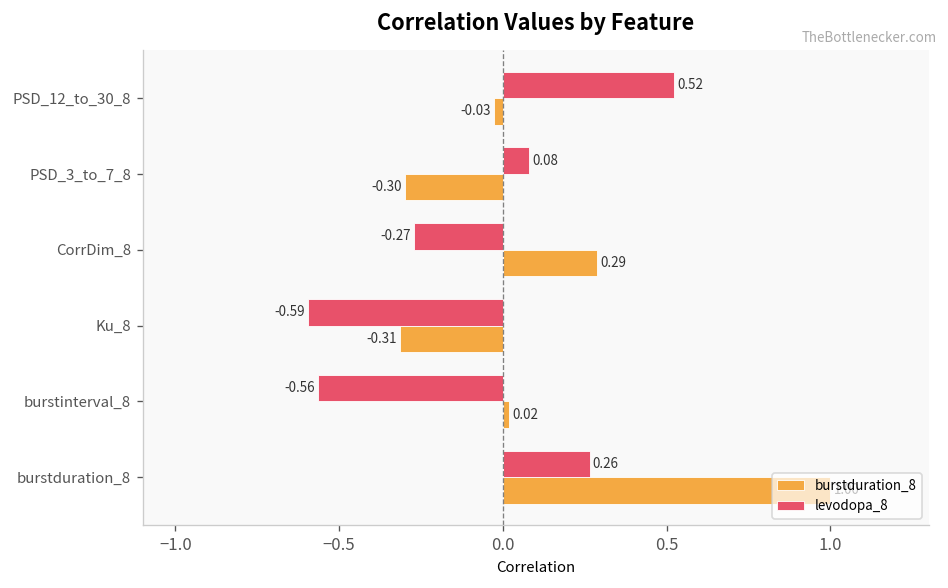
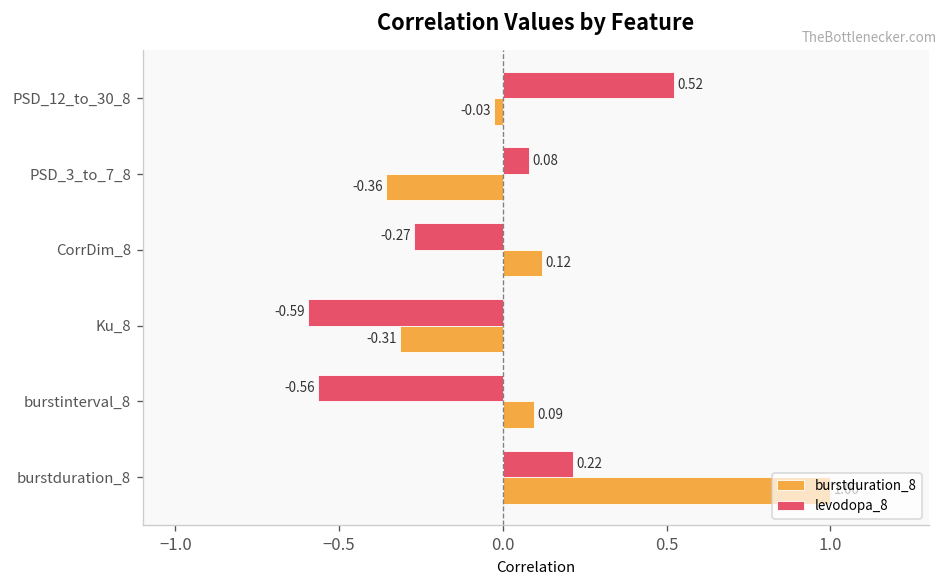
burstduration_8, PSD_3_to_7_8: -0.30 -> -0.36
burstduration_8, CorrDim_8: 0.29 -> 0.12
burstduration_8, burstinterval_8: 0.02 -> 0.09
levodopa_8, burstduration_8: 0.26 -> 0.22
